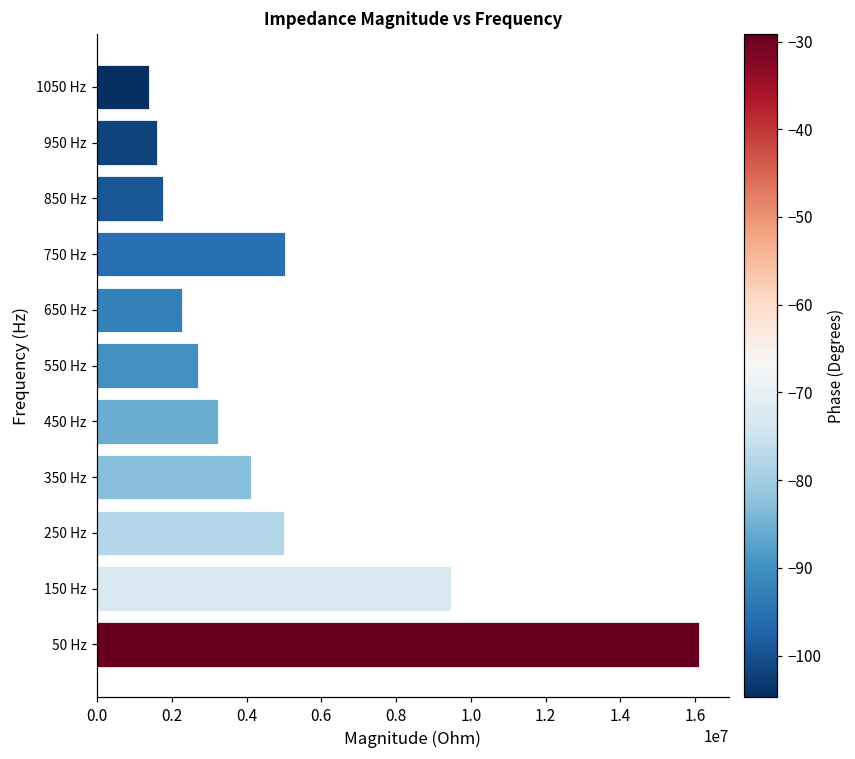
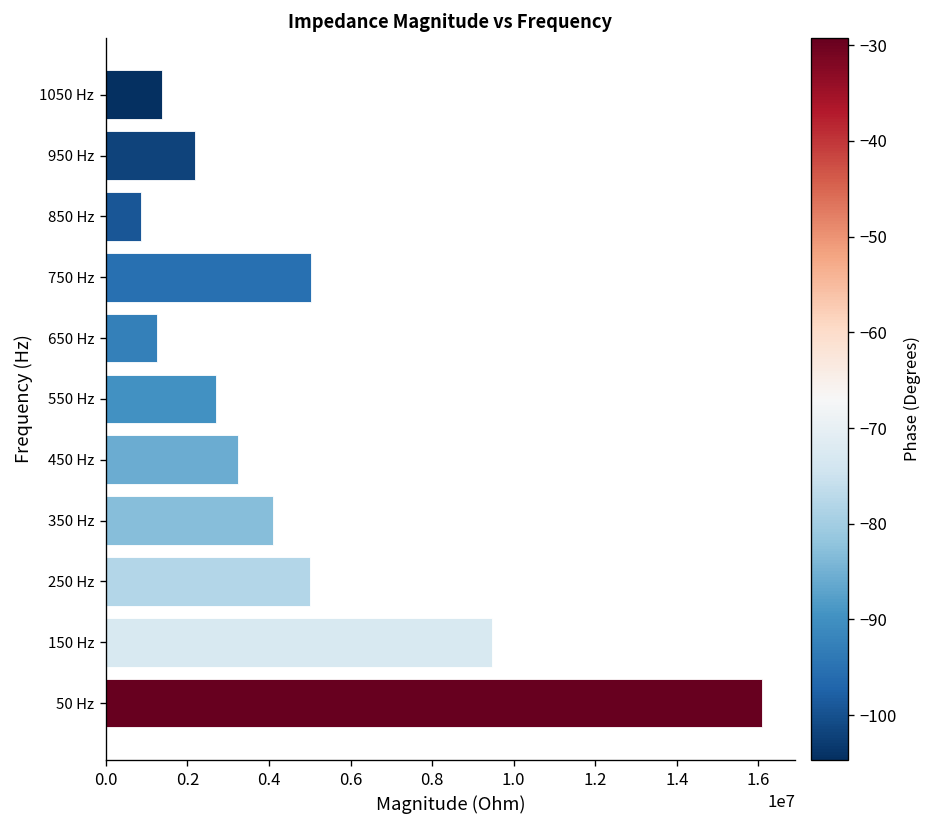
950 Hz: 1600000 -> 2200000
850 Hz: 1800000 -> 900000
650 Hz: 2300000 -> 1300000
